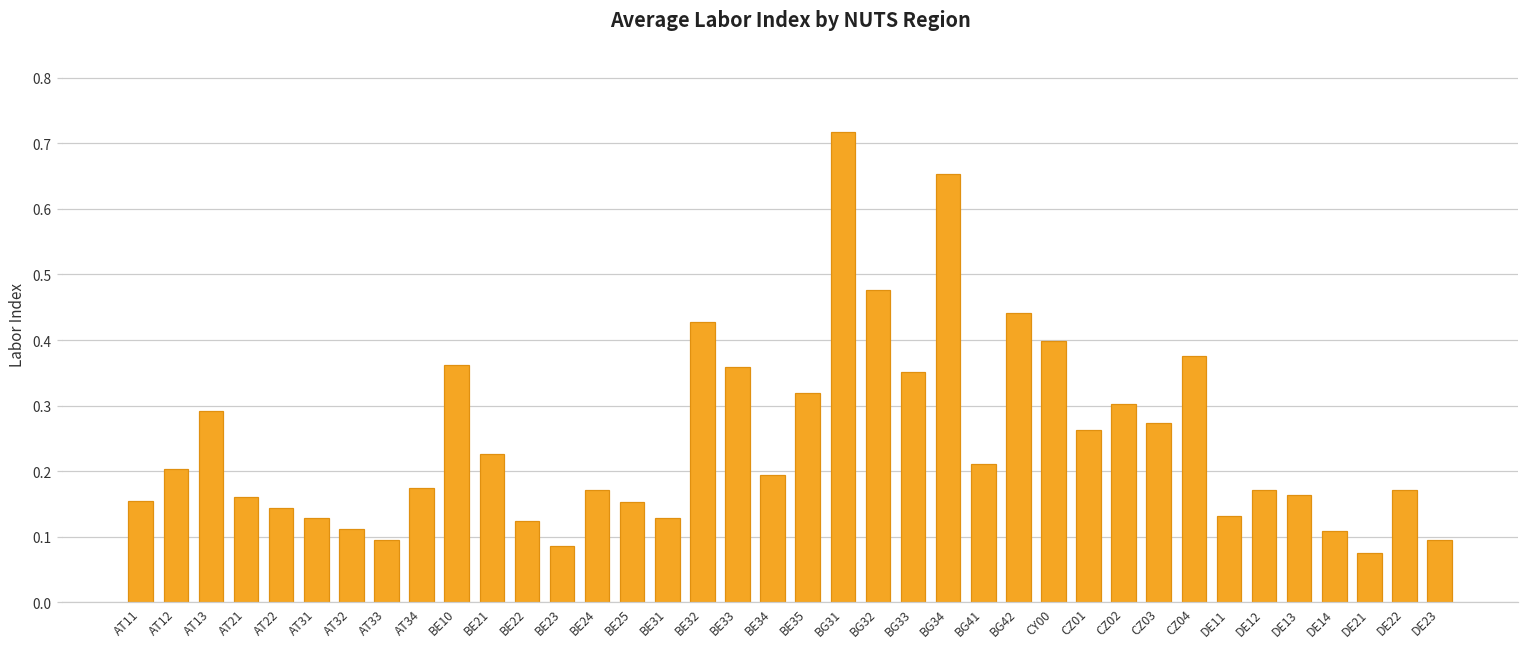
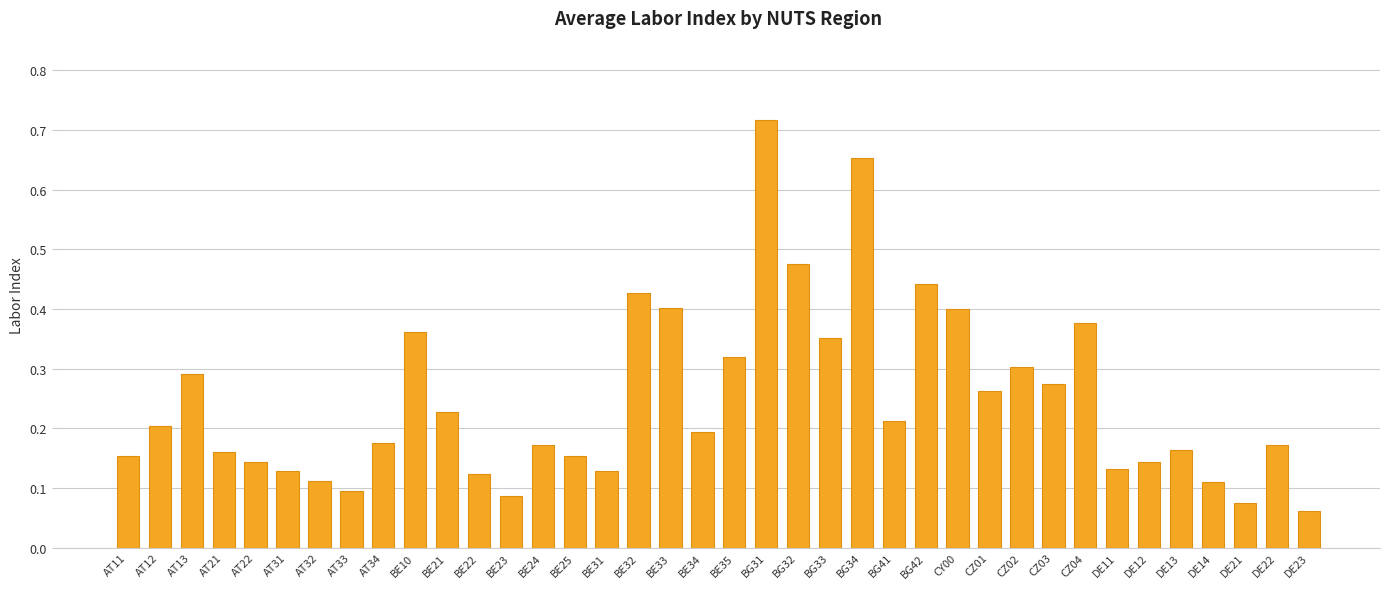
BE33: 0.36 -> 0.40
DE12: 0.17 -> 0.14
DE23: 0.10 -> 0.06
